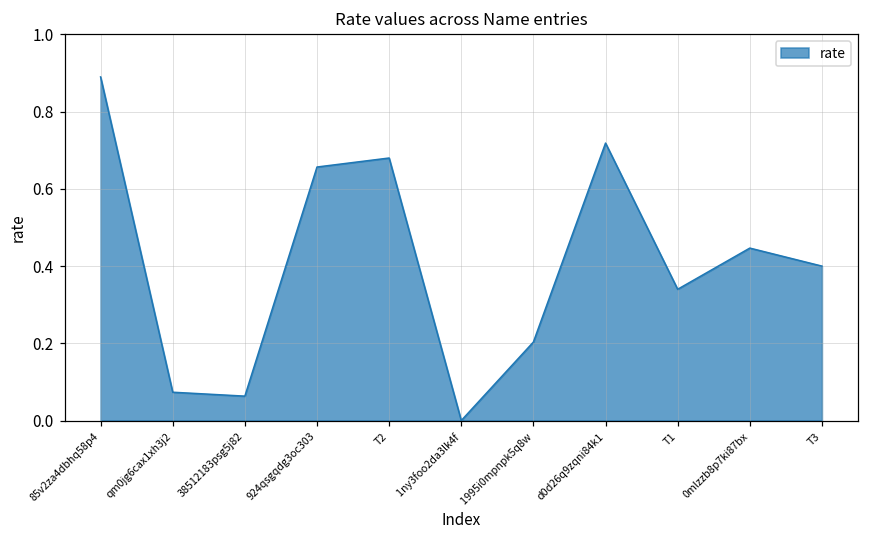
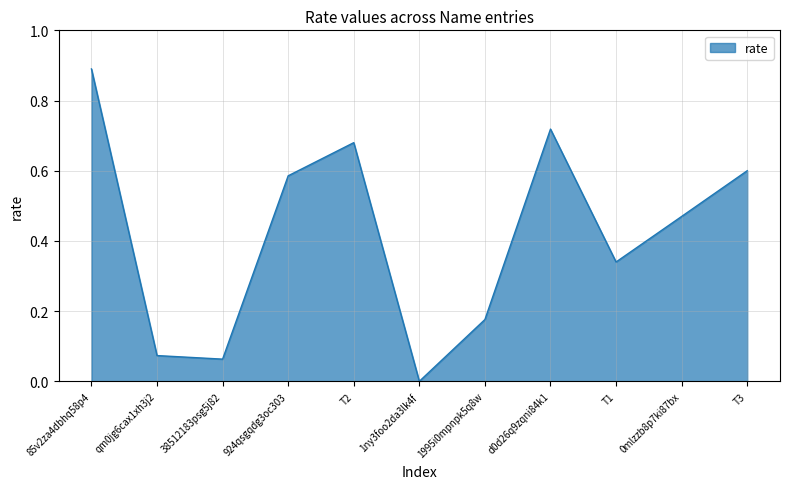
924qsgqdg3oc303: 0.66 -> 0.59
1995i0mpnpk5q8w: 0.20 -> 0.18
0mlzzb8p7ki87bx: 0.45 -> 0.47
T3: 0.4 -> 0.6
